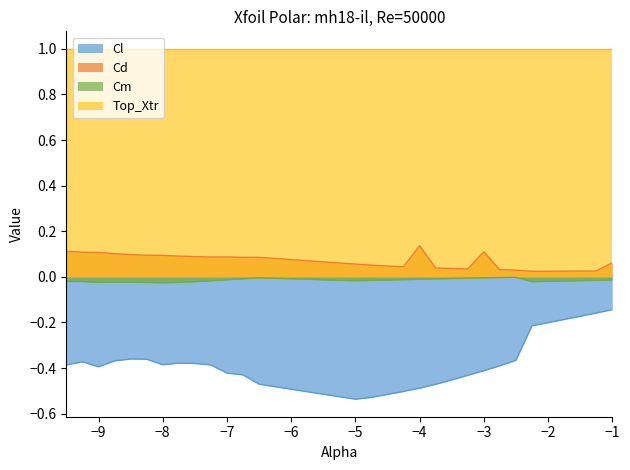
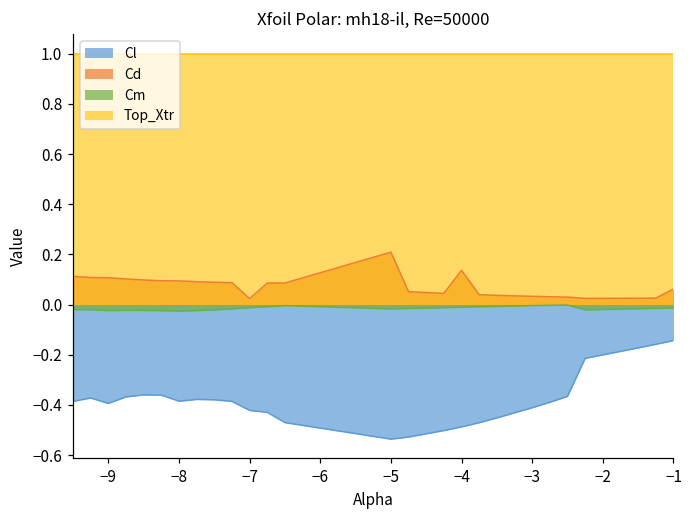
Cd, −7: 0.09 -> 0.02
Cd, −5: 0.06 -> 0.21
Cd, −3: 0.11 -> 0.03
